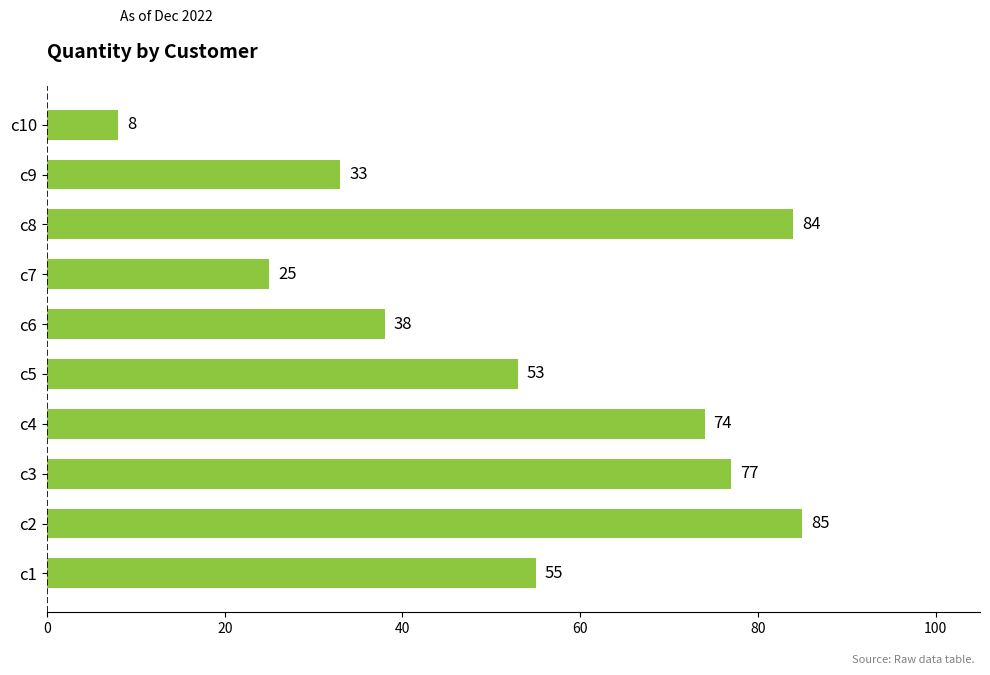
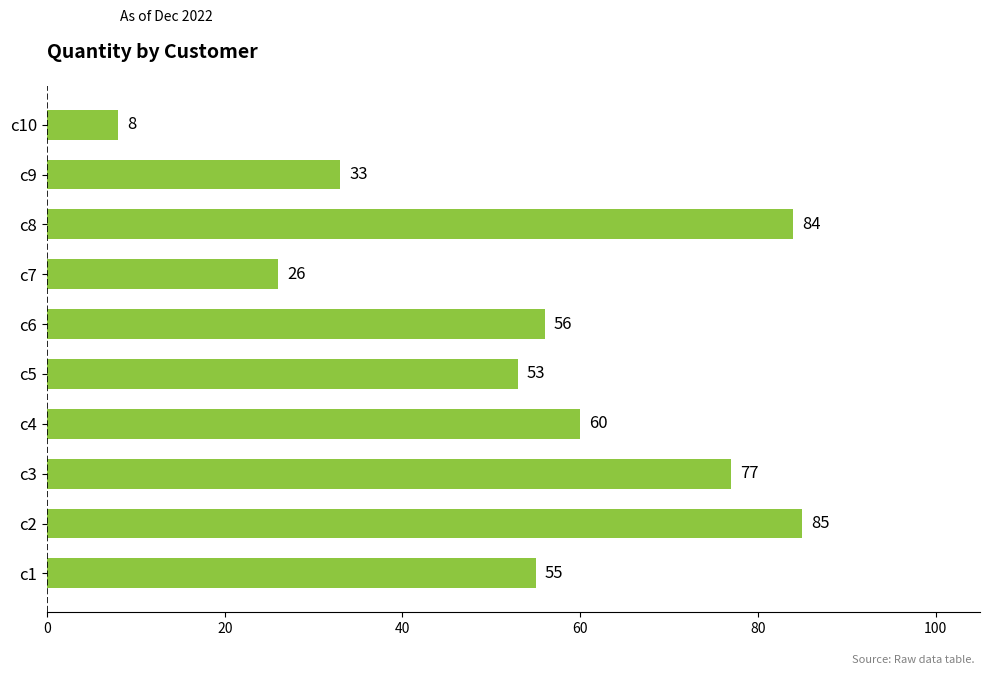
c7: 25 -> 26
c6: 38 -> 56
c4: 74 -> 60
